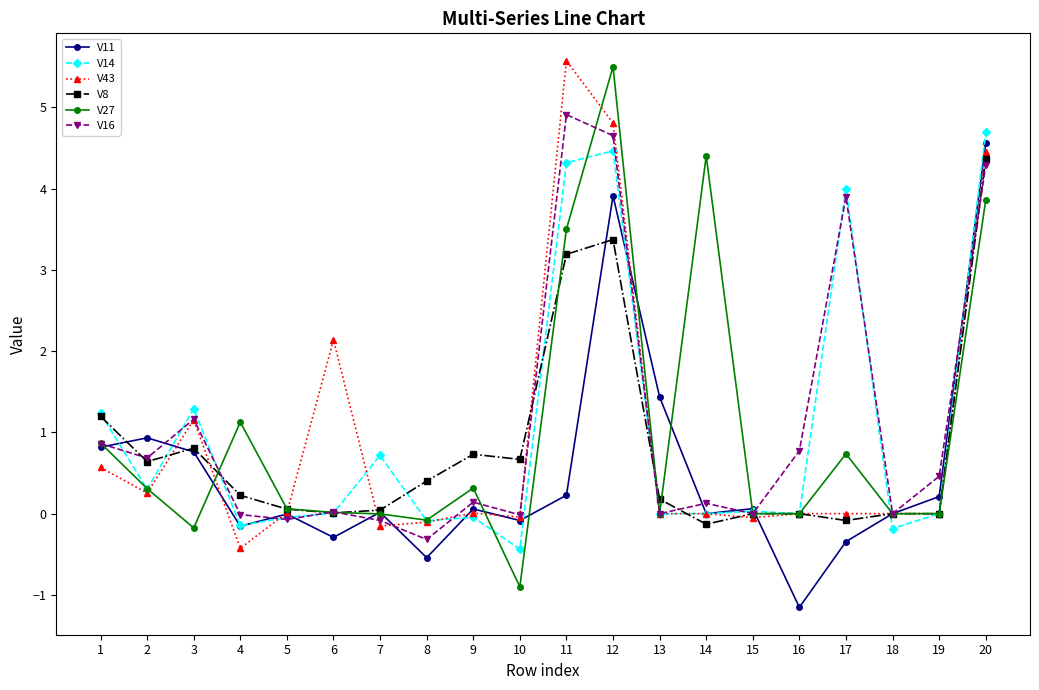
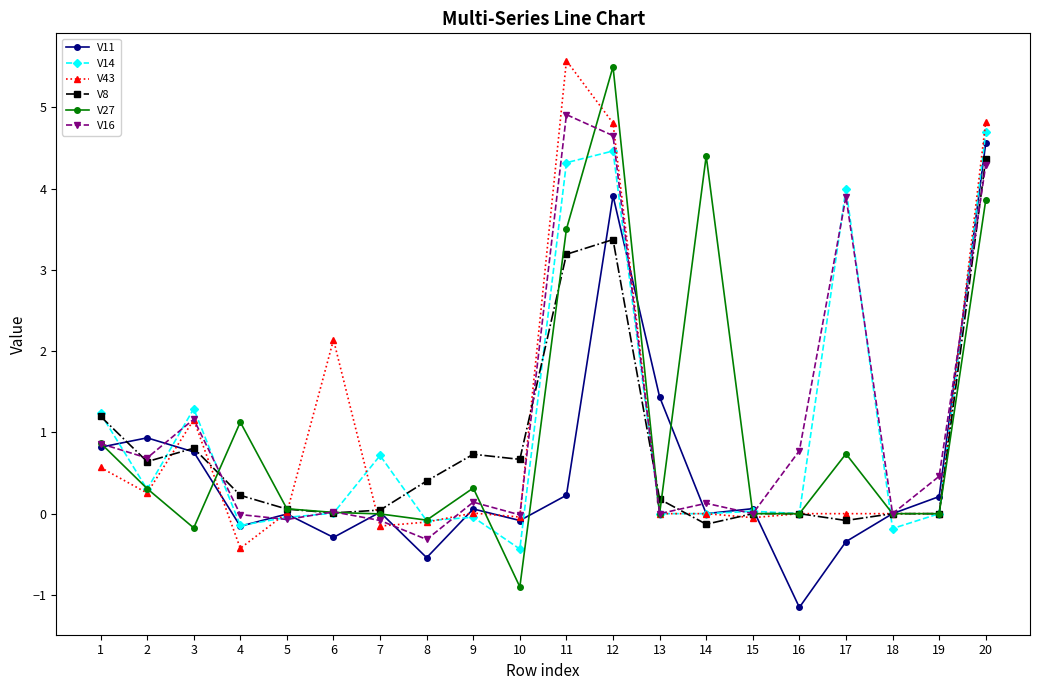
V43, 20: 4.4 -> 4.8
